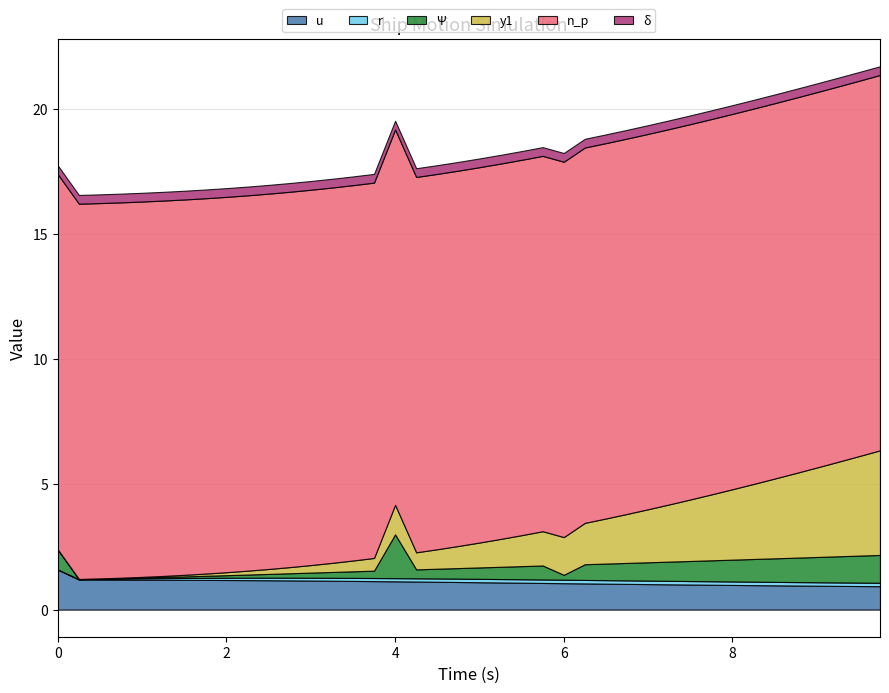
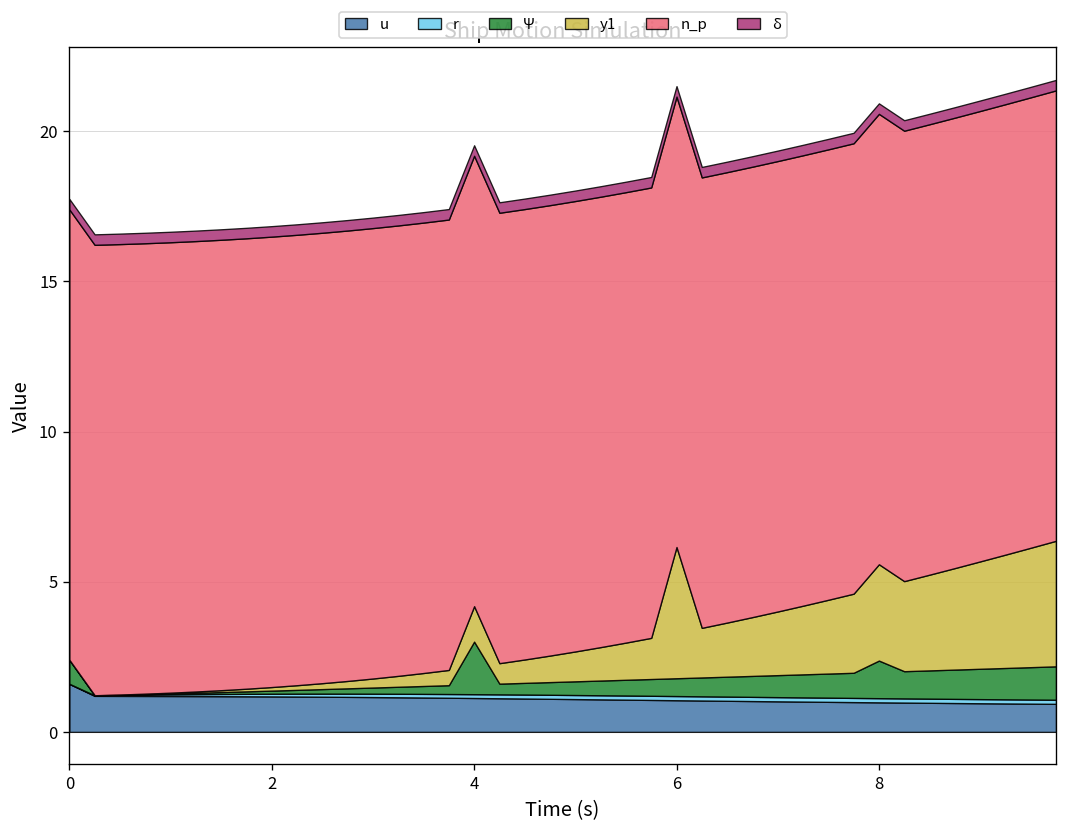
Ψ, 6: 0.2 -> 0.6
y1, 6: 1.5 -> 4.4
Ψ, 8: 0.9 -> 1.3
y1, 8: 2.8 -> 3.2
